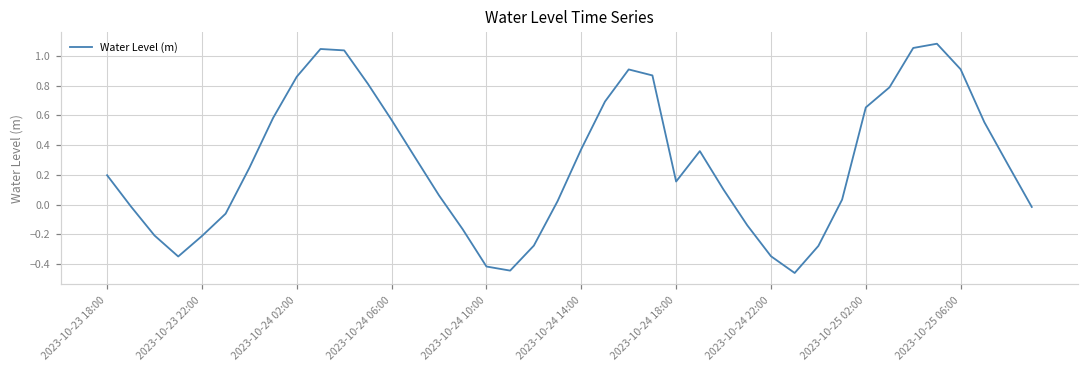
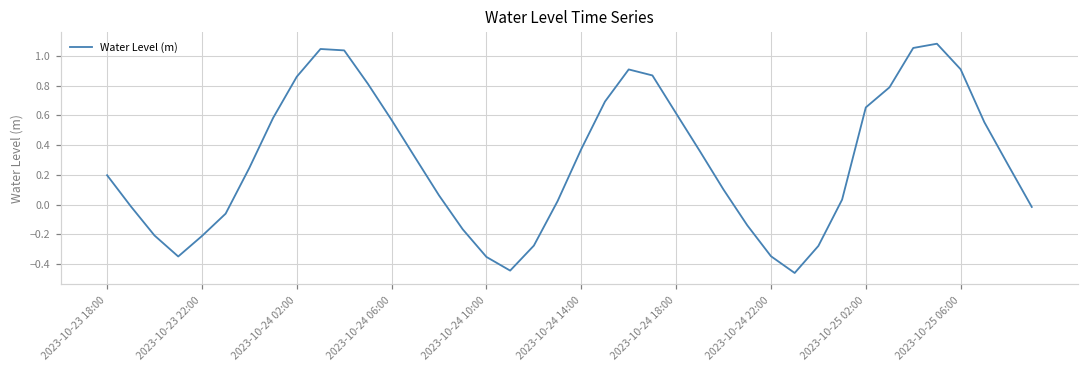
2023-10-24 10:00: -0.42 -> -0.35
2023-10-24 18:00: 0.16 -> 0.61
